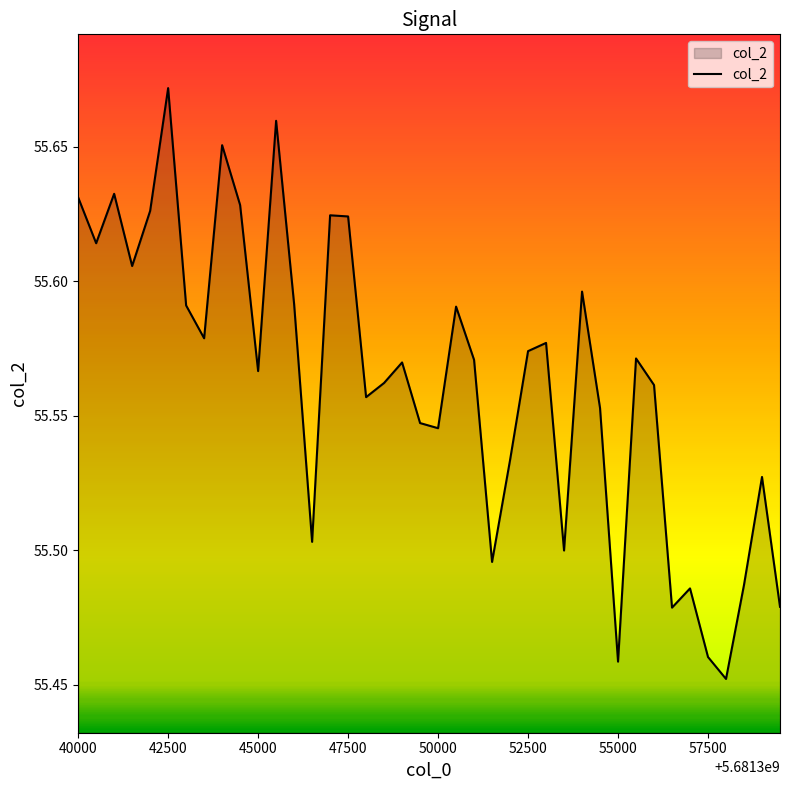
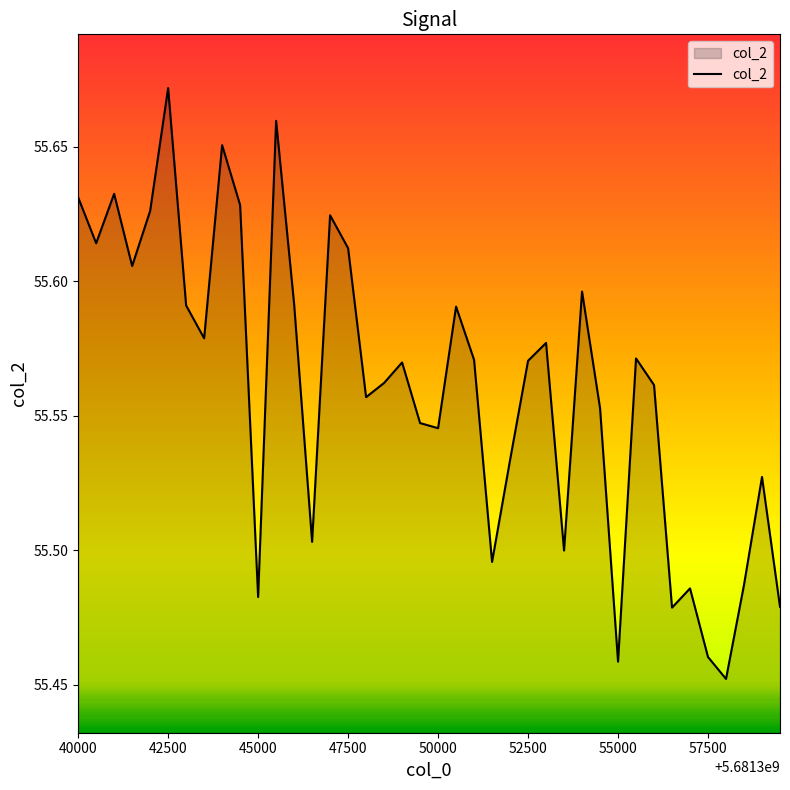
45000: 55.567 -> 55.483
47500: 55.624 -> 55.612
52500: 55.574 -> 55.570
